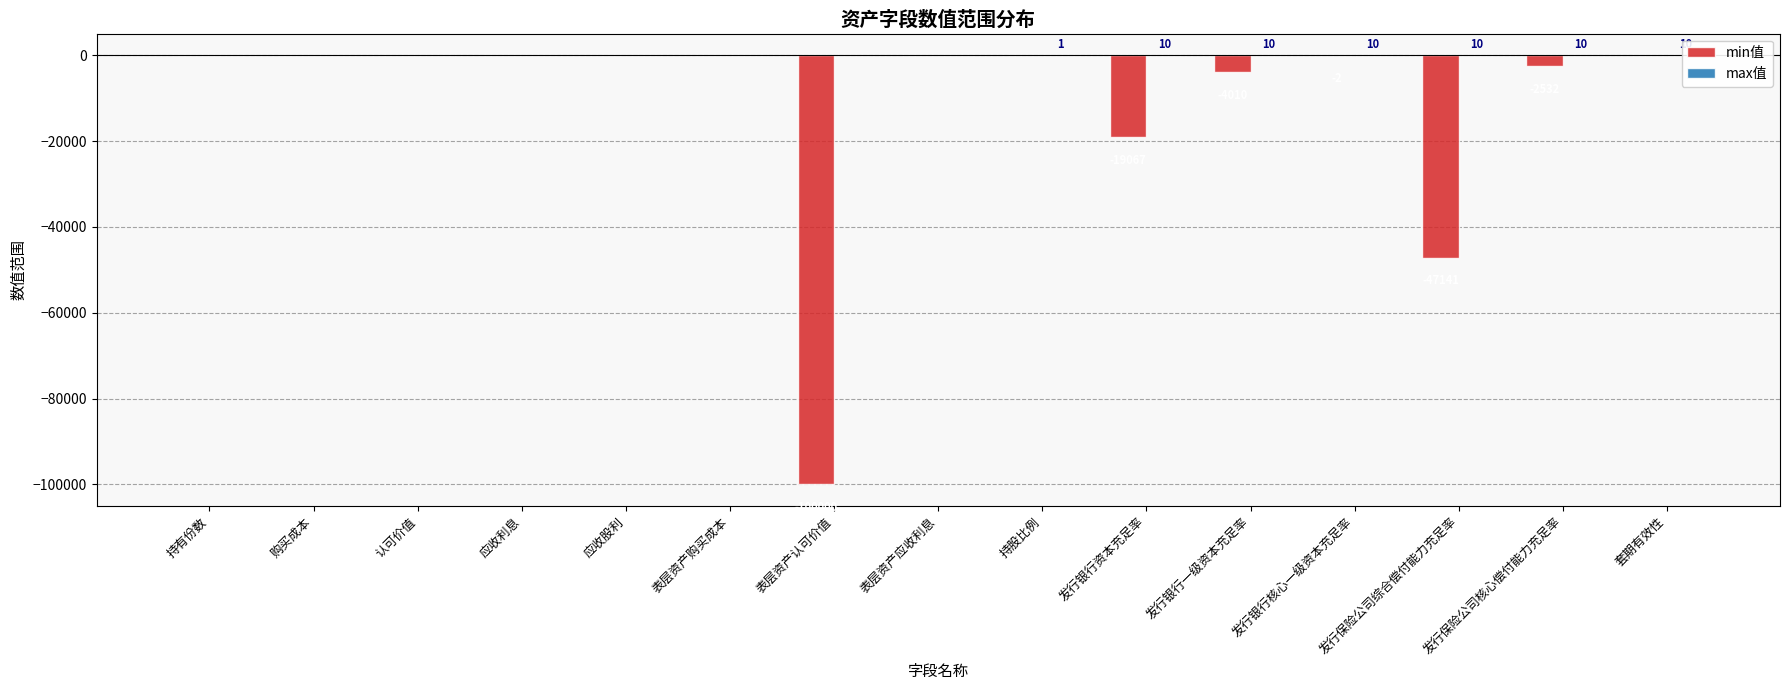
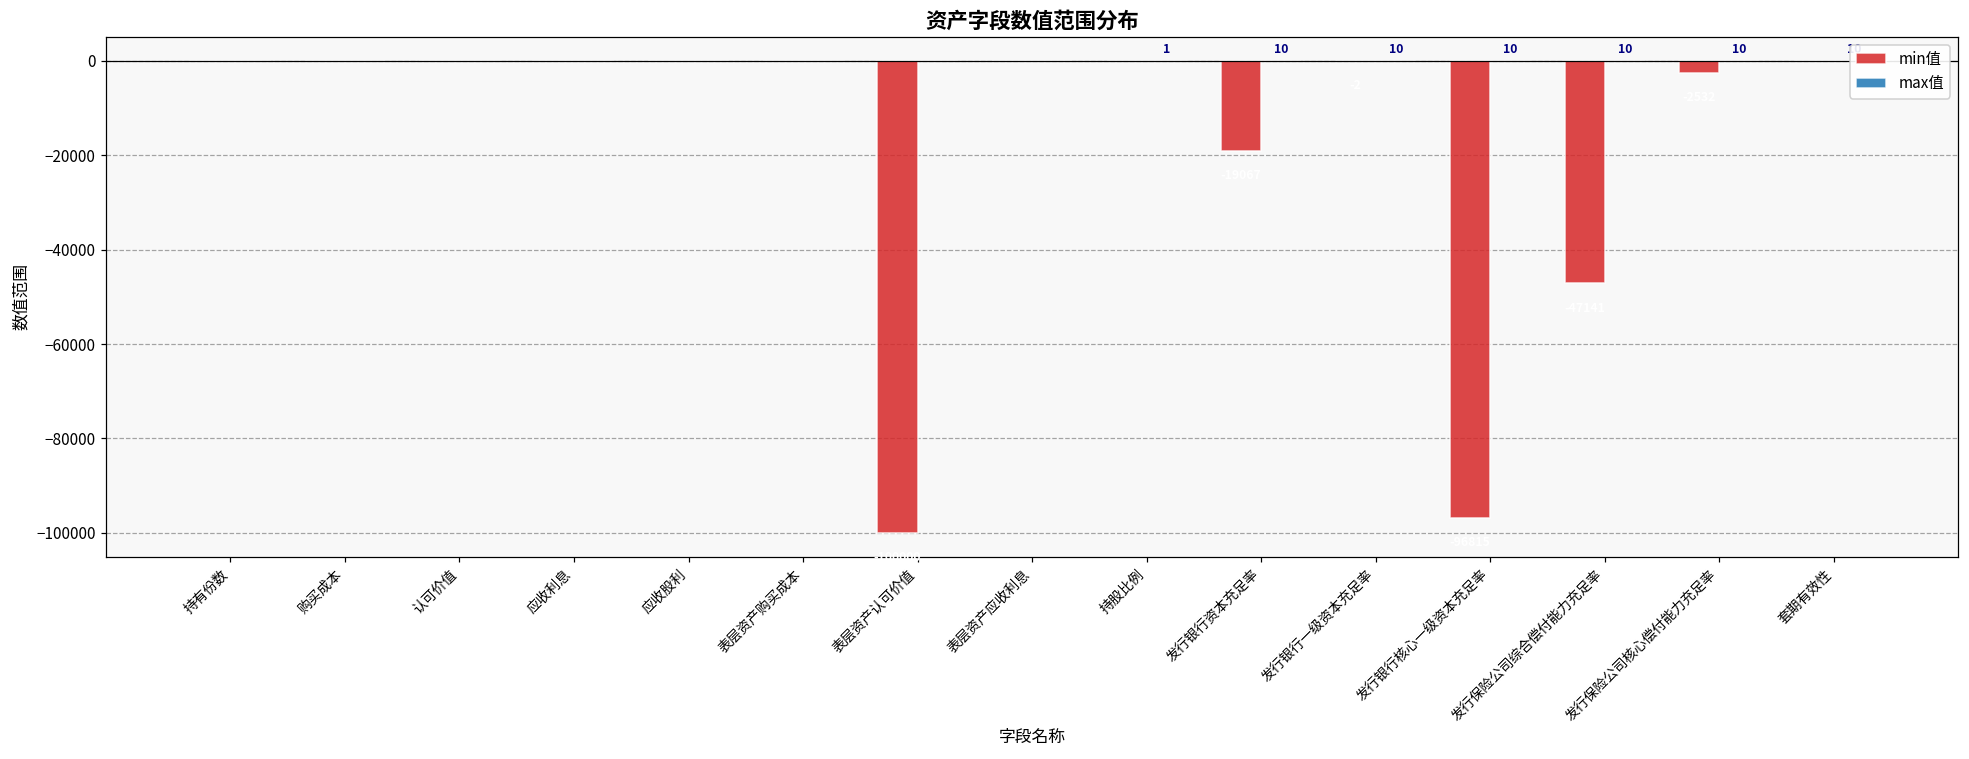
min值, 发行银行一级资本充足率: -4000 -> 0
min值, 发行银行核心一级资本充足率: 0 -> -97000
